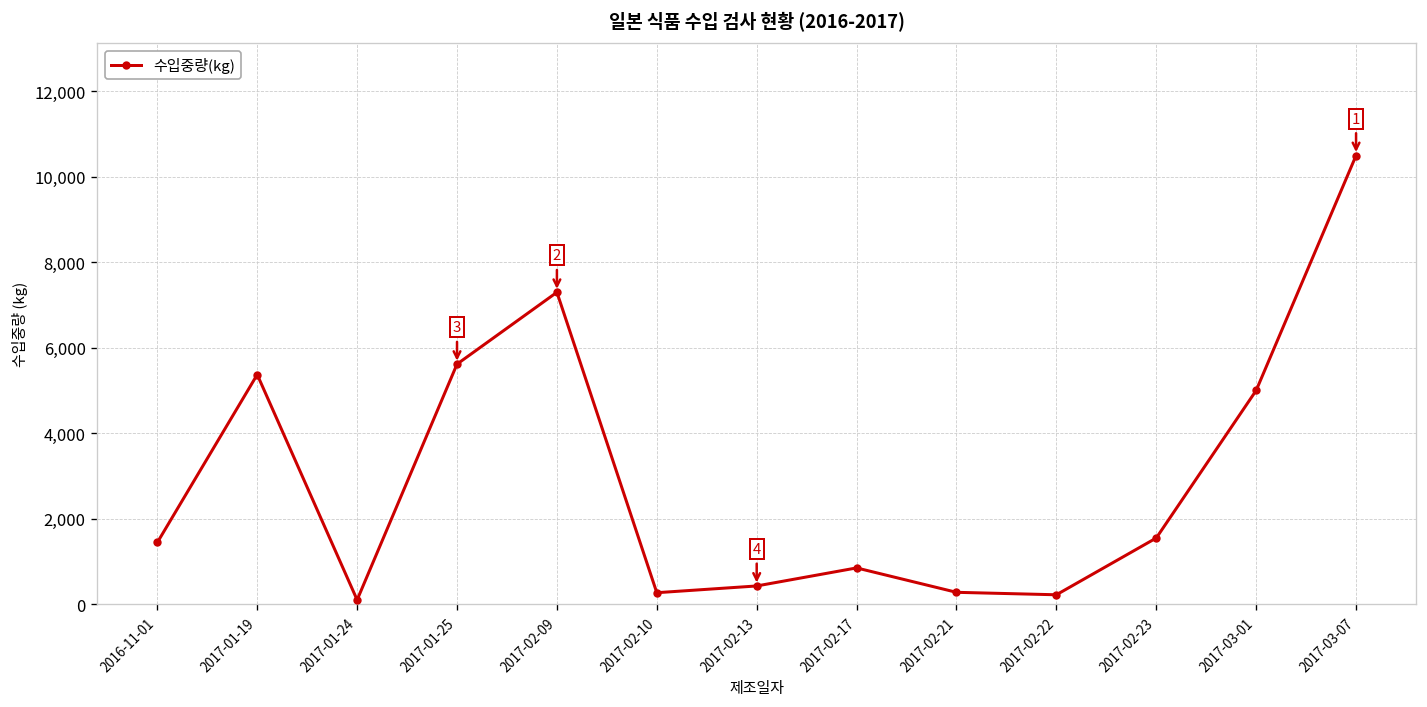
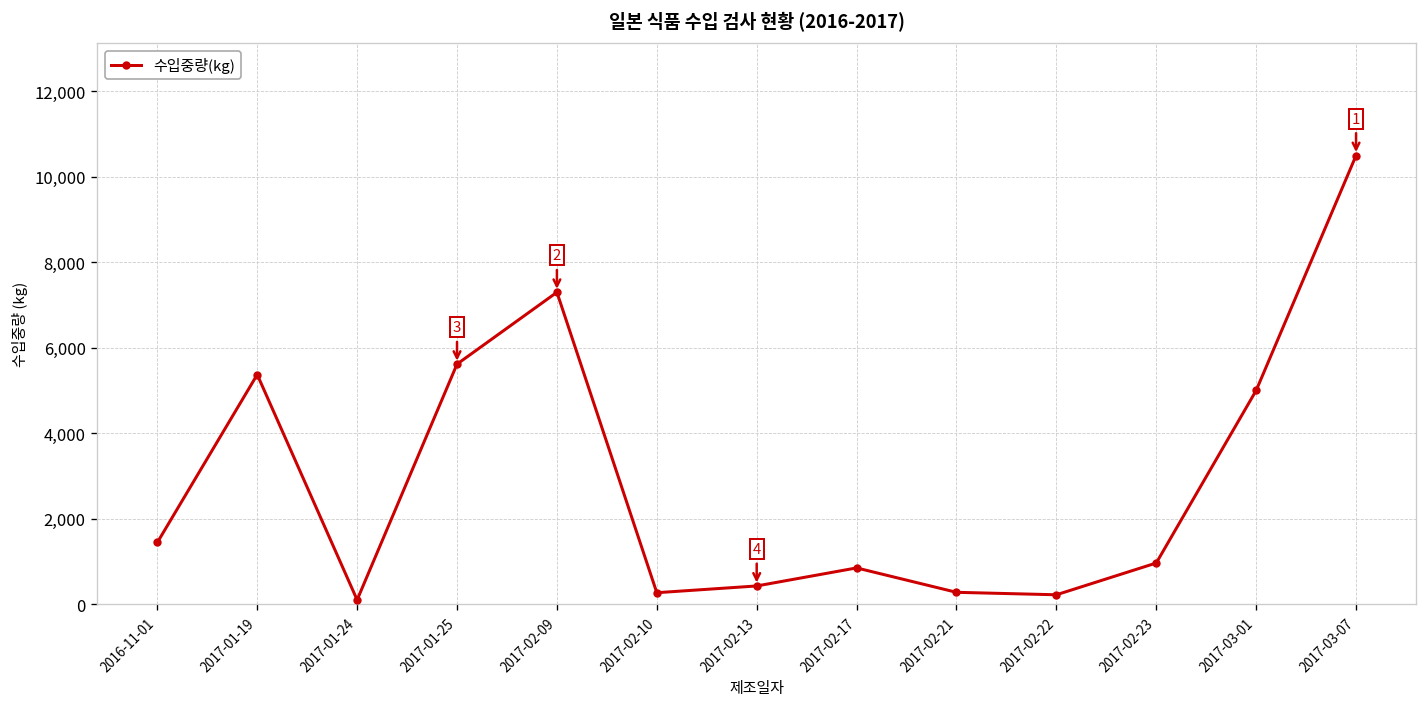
2017-02-23: 1,500 -> 1,000
